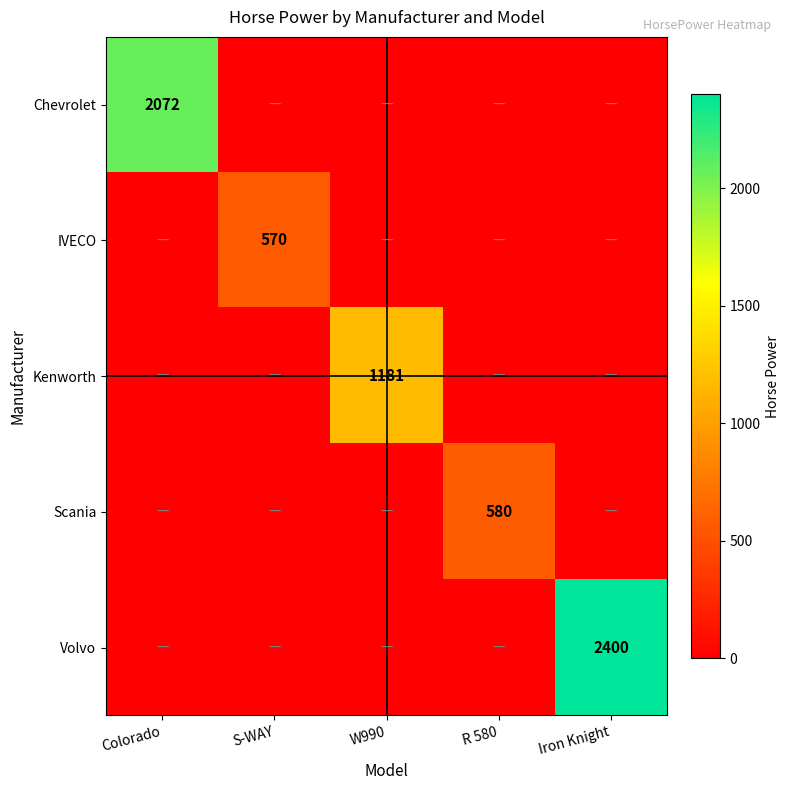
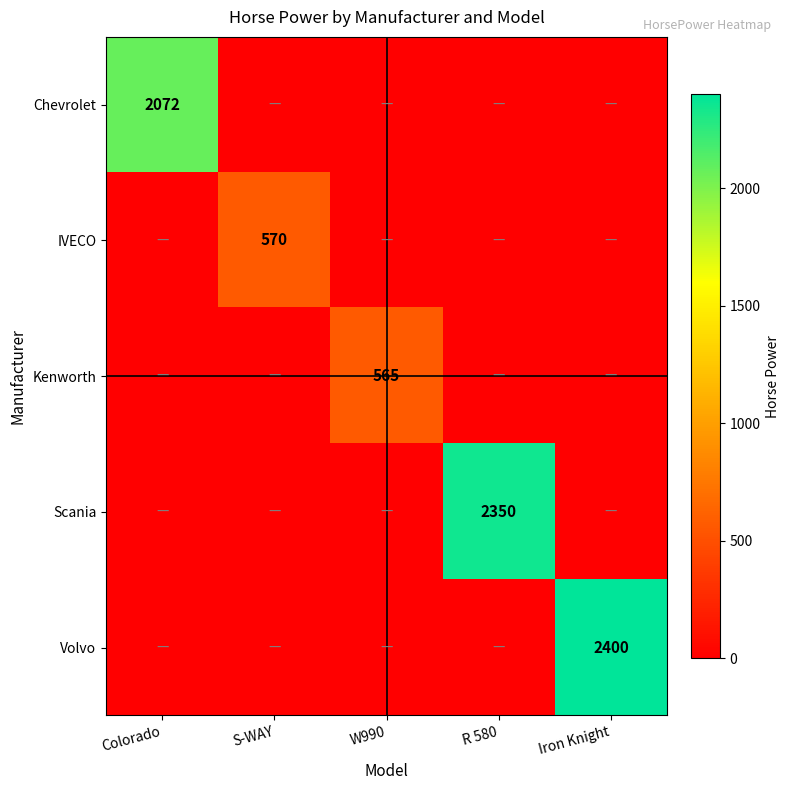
Kenworth, W990: 1181 -> 565
Scania, R 580: 580 -> 2350
